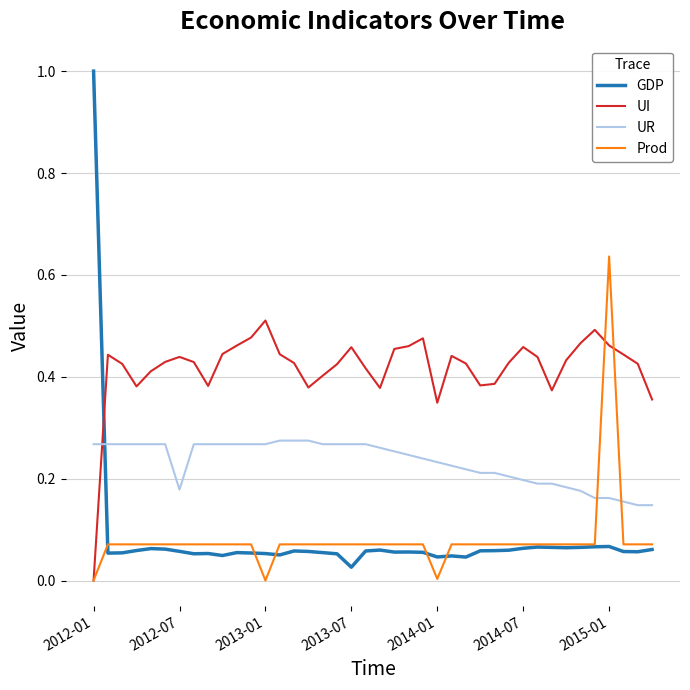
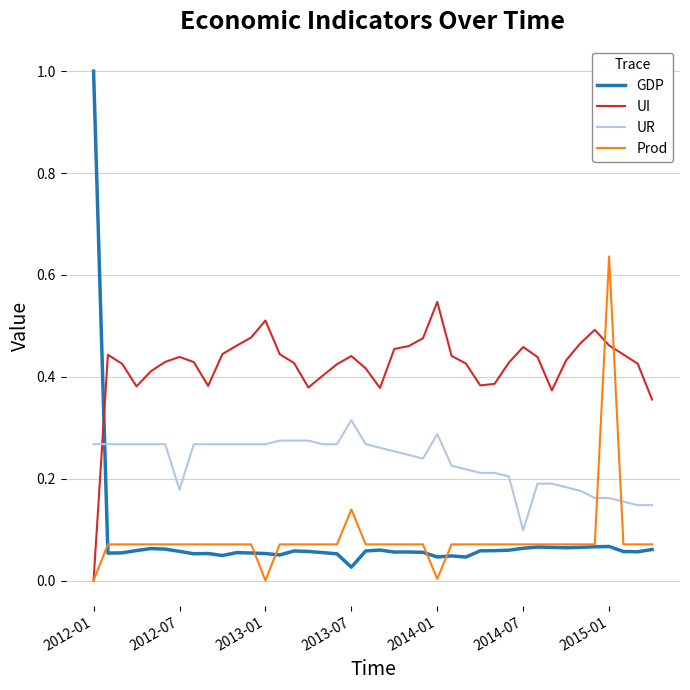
UI, 2013-07: 0.46 -> 0.44
UR, 2013-07: 0.27 -> 0.31
Prod, 2013-07: 0.07 -> 0.14
UI, 2014-01: 0.35 -> 0.55
UR, 2014-01: 0.23 -> 0.29
UR, 2014-07: 0.20 -> 0.10
